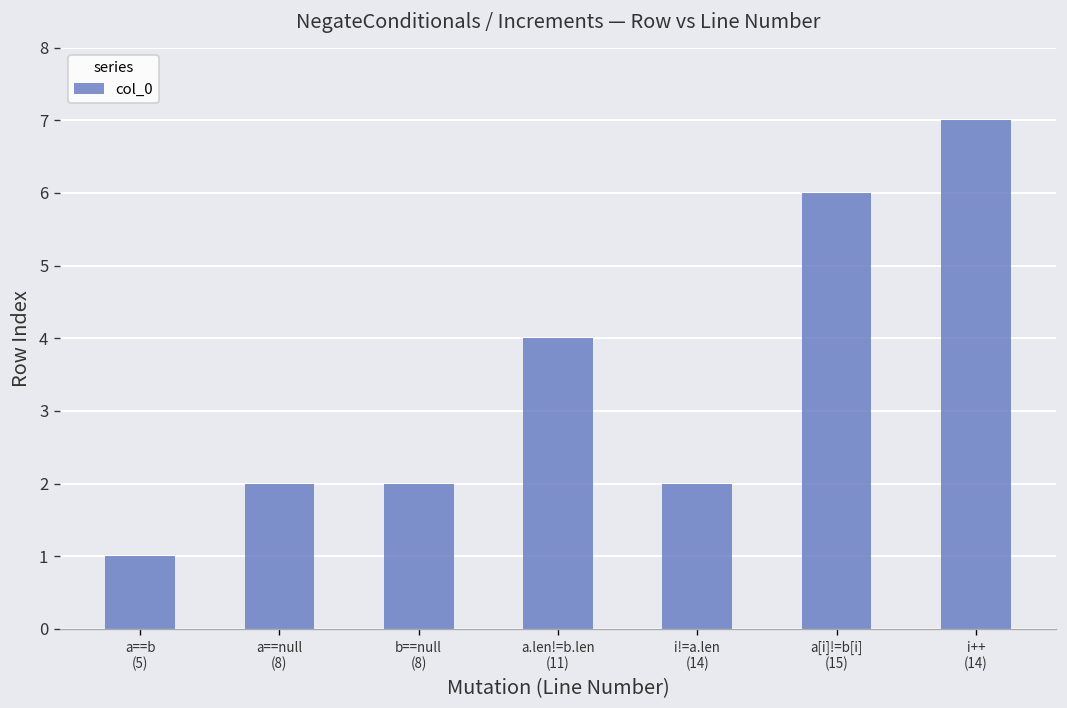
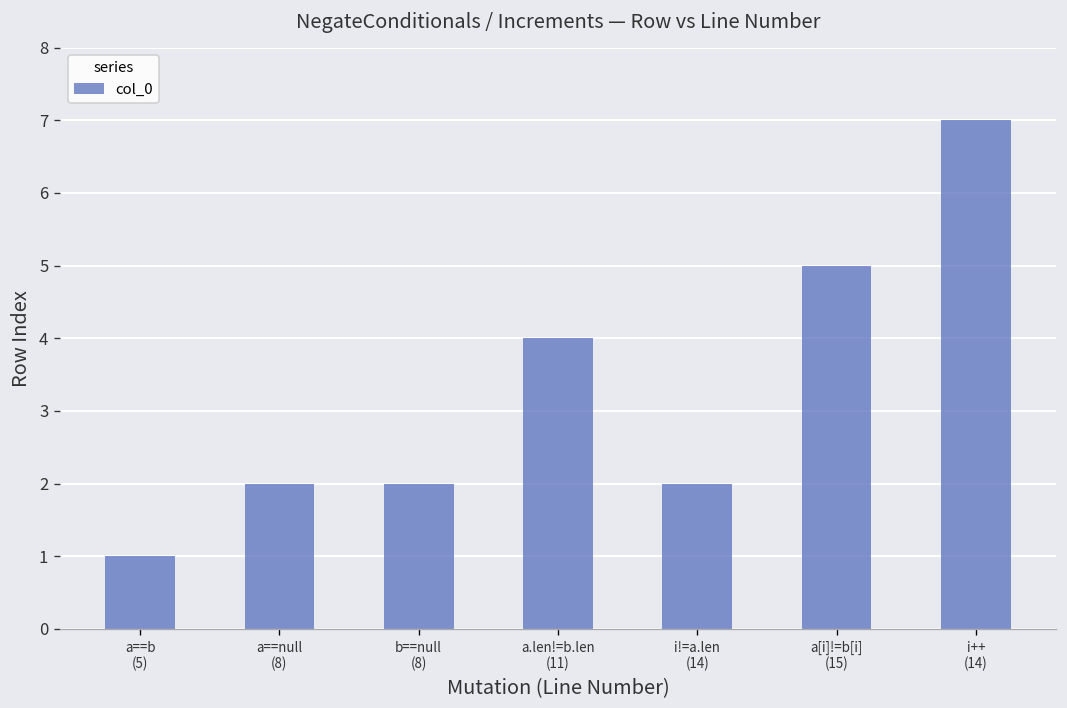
a[i]!=b[i] (15): 6 -> 5
